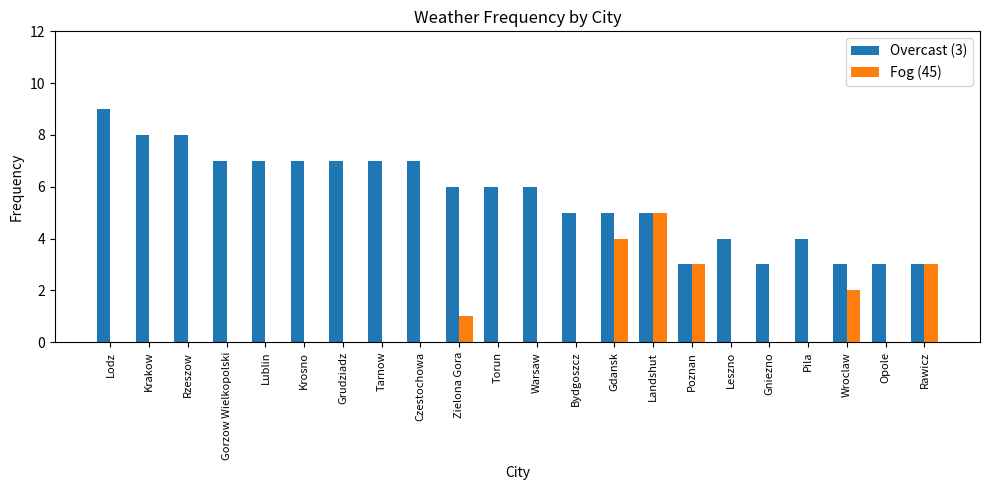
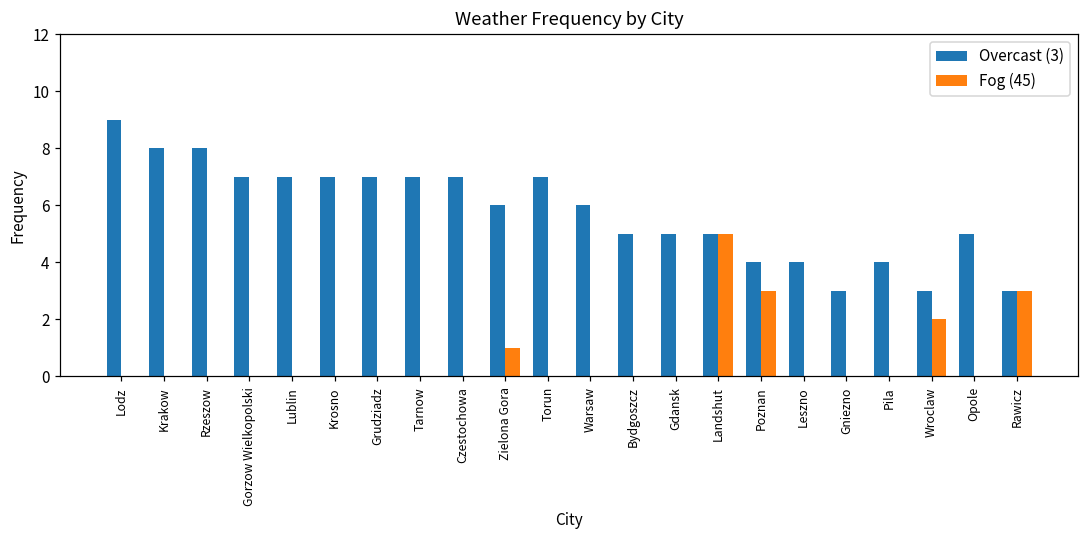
Overcast (3), Torun: 6 -> 7
Fog (45), Gdansk: 4 -> 0
Overcast (3), Poznan: 3 -> 4
Overcast (3), Opole: 3 -> 5
